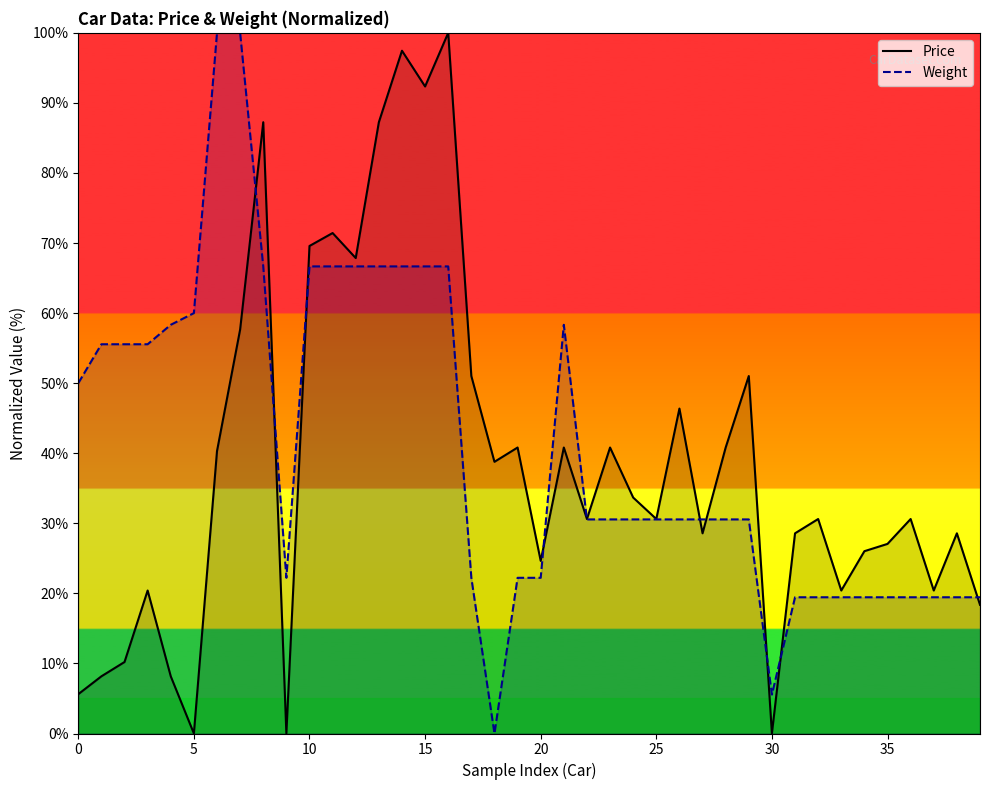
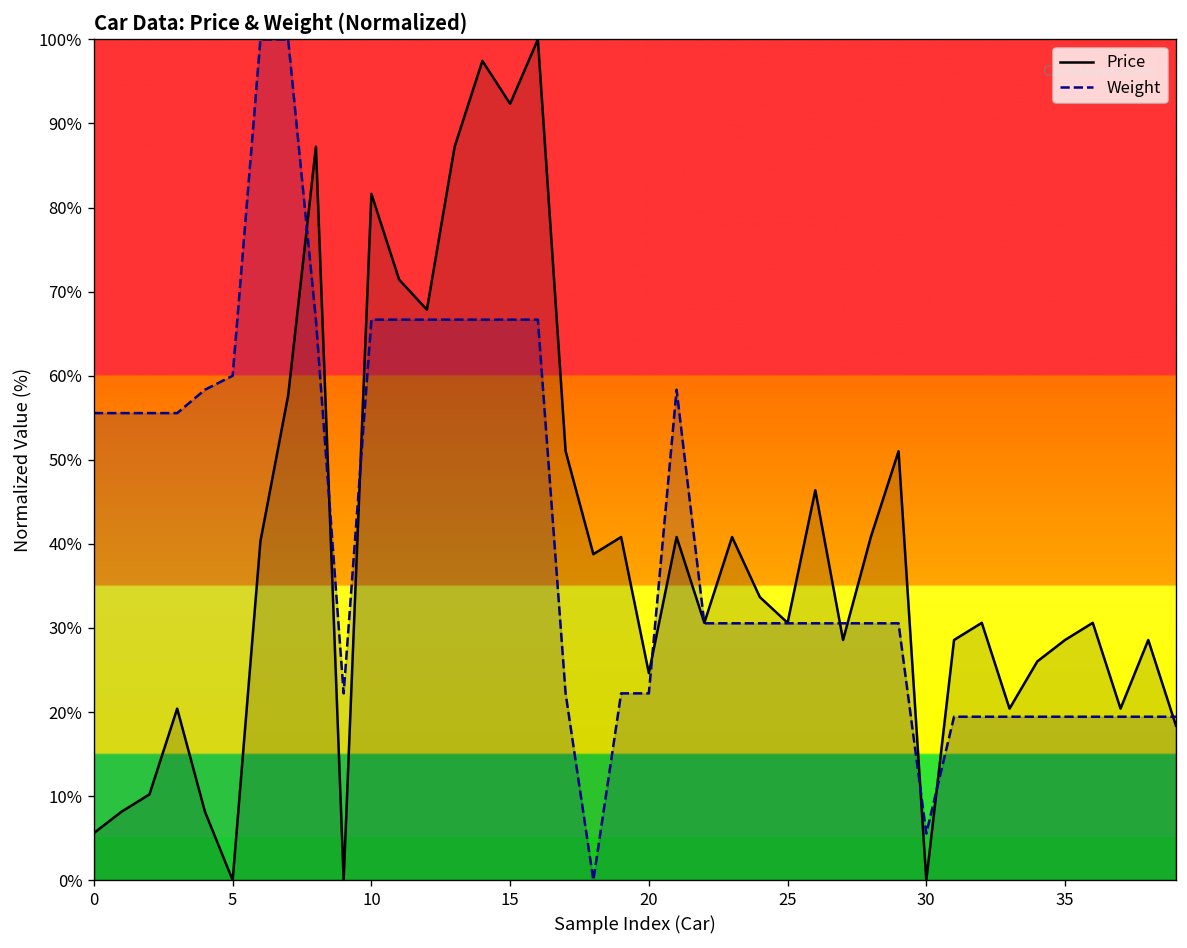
Weight, 0: 50% -> 56%
Price, 10: 70% -> 82%
Price, 35: 27% -> 29%
